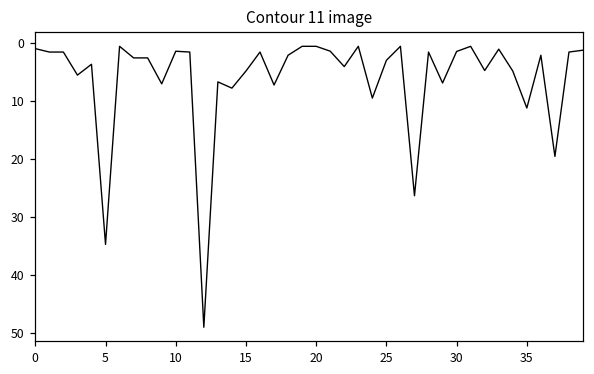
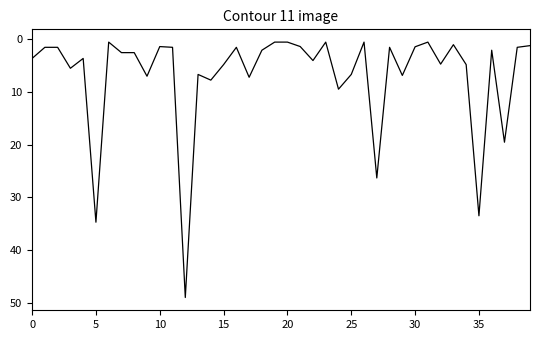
0: 1 -> 4
25: 3 -> 7
35: 11 -> 33
